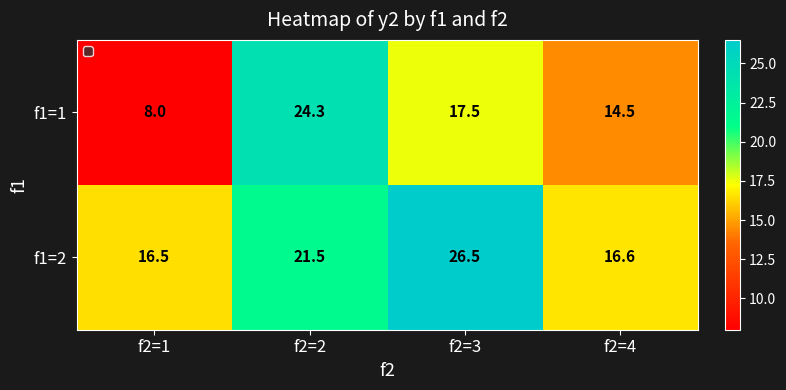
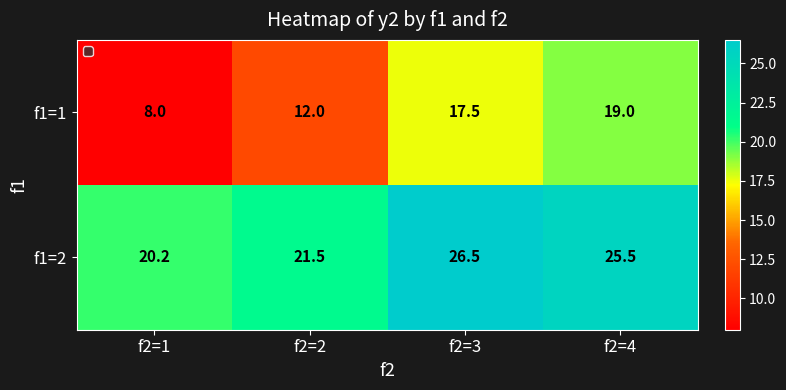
f1=1, f2=2: 24.3 -> 12.0
f1=1, f2=4: 14.5 -> 19.0
f1=2, f2=1: 16.5 -> 20.2
f1=2, f2=4: 16.6 -> 25.5
